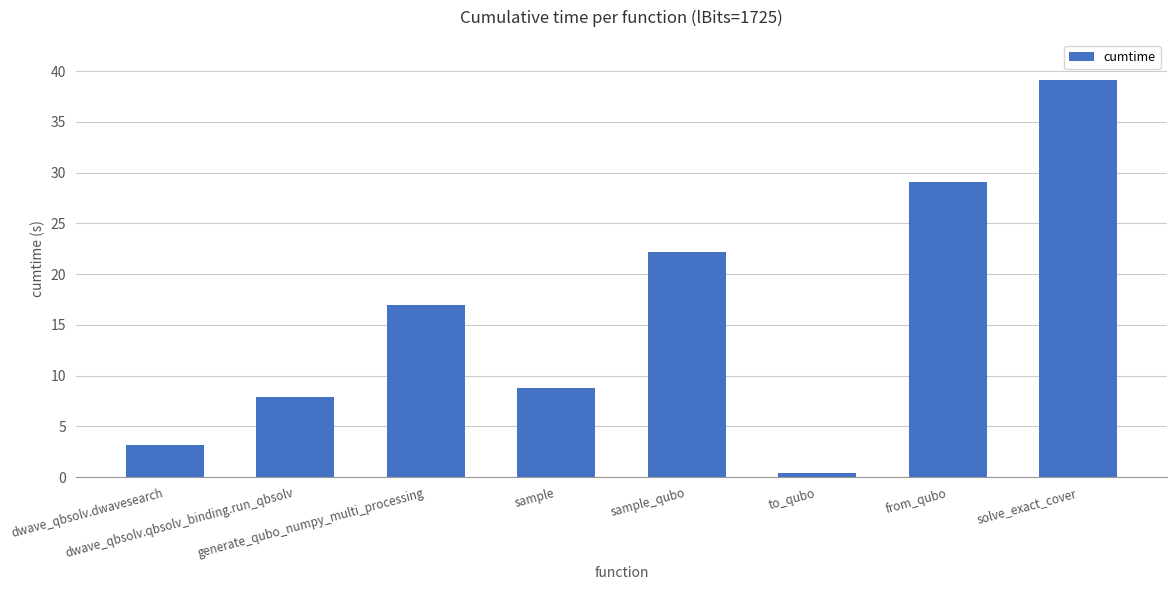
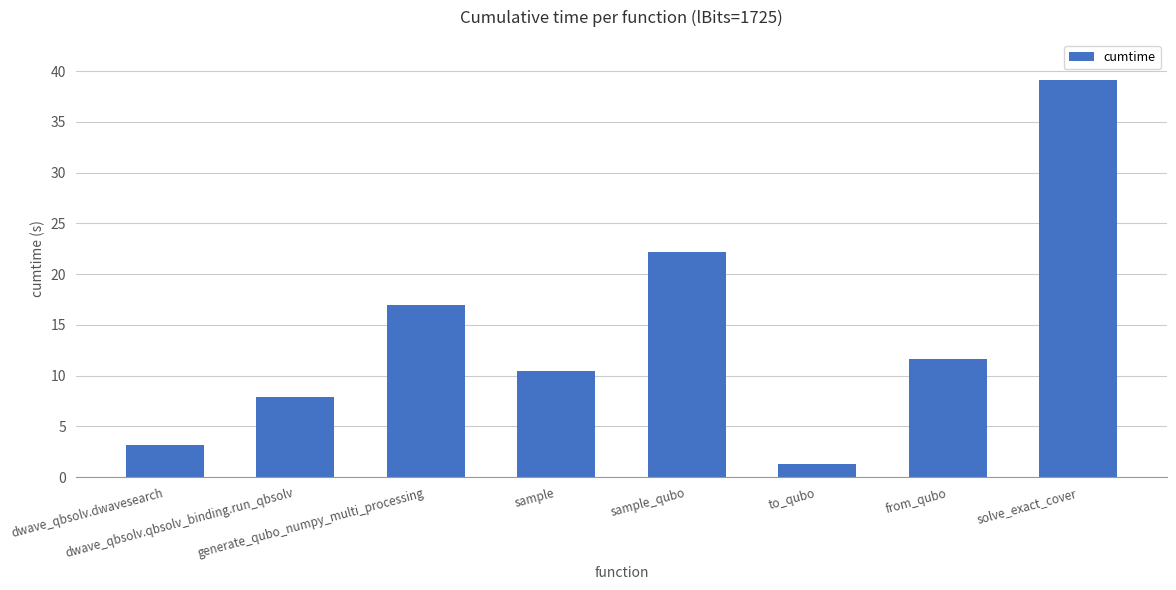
sample: 8.8 -> 10.4
to_qubo: 0.4 -> 1.3
from_qubo: 29.1 -> 11.7
